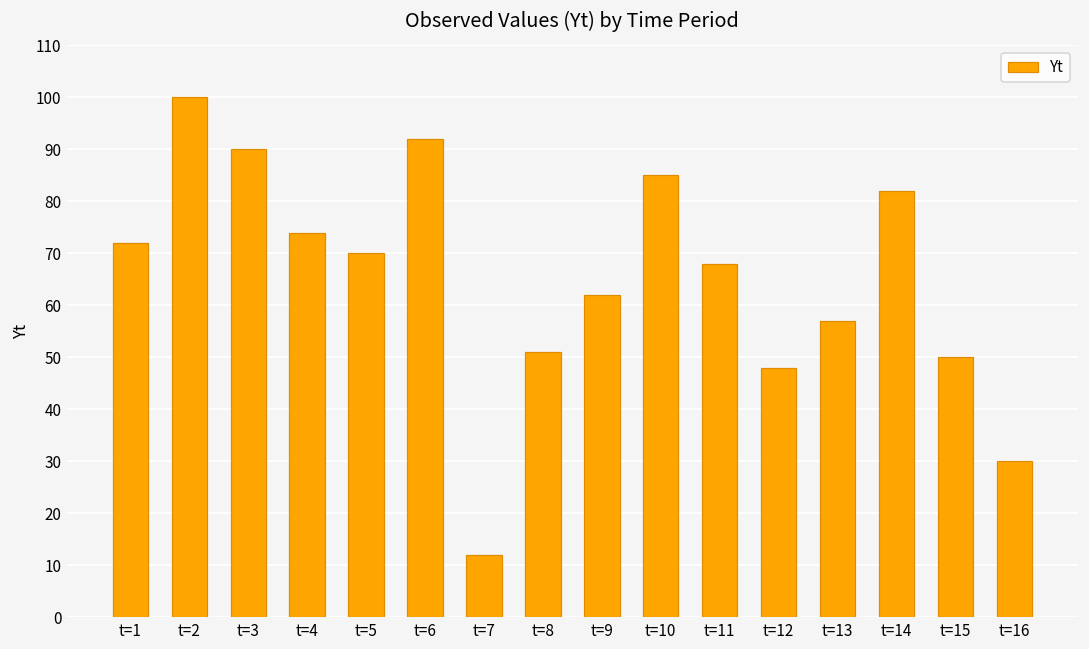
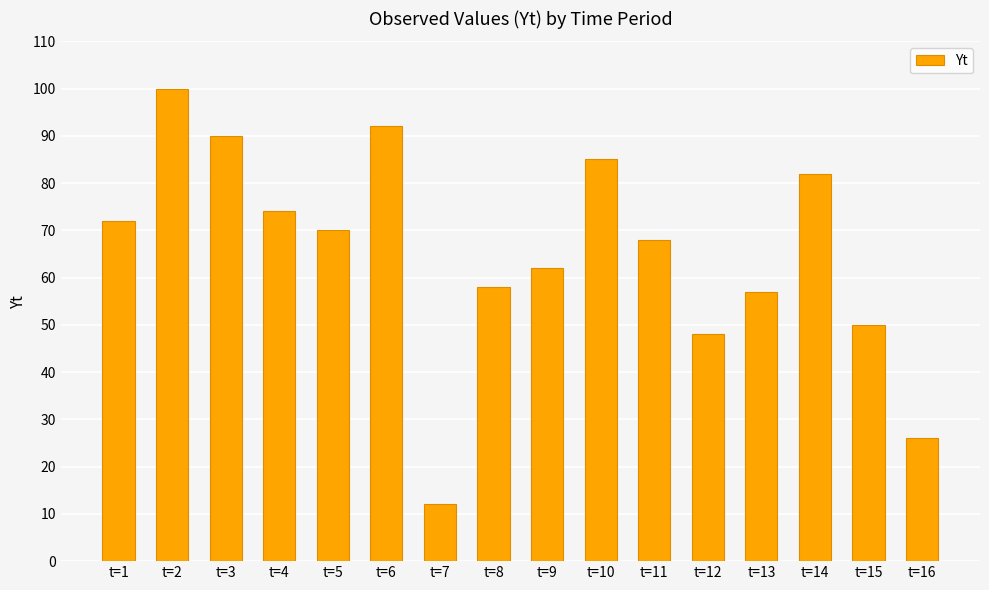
t=8: 51 -> 58
t=16: 30 -> 26
